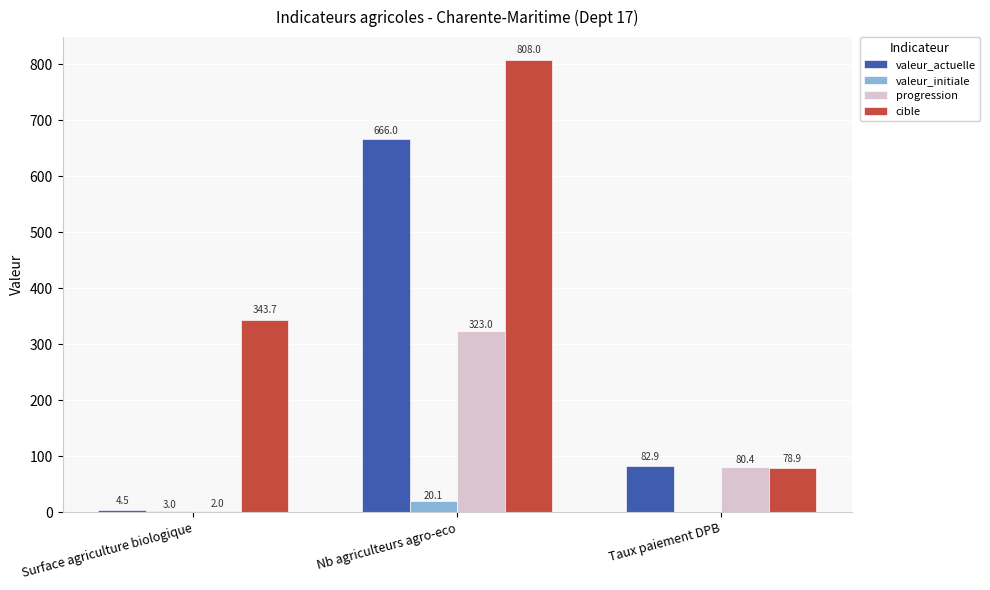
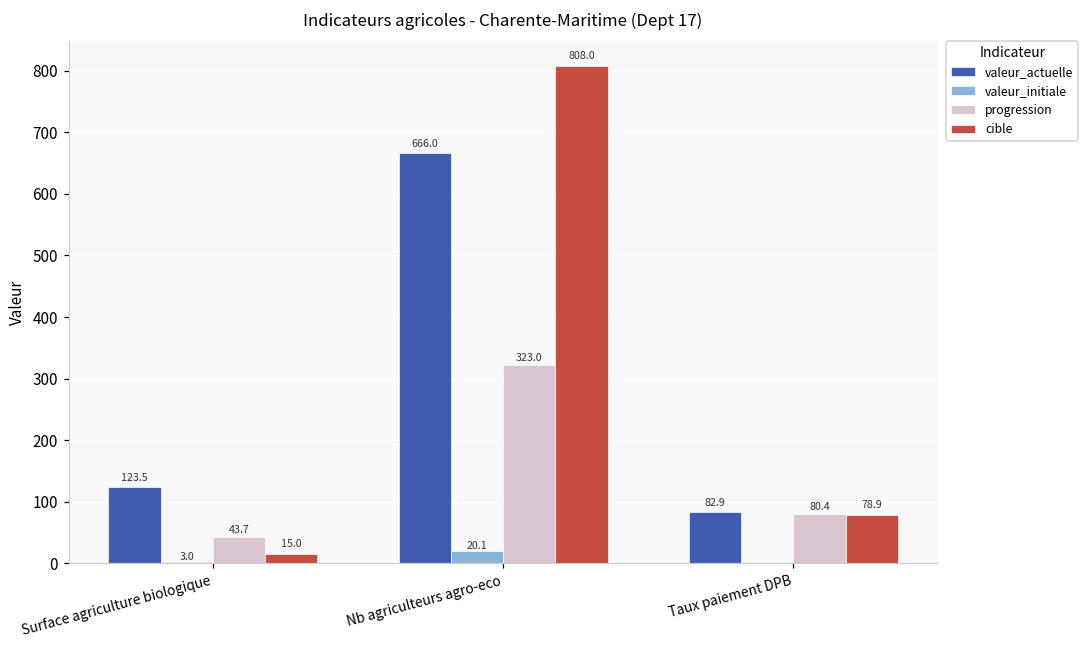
valeur_actuelle, Surface agriculture biologique: 4.5 -> 123.5
progression, Surface agriculture biologique: 2.0 -> 43.7
cible, Surface agriculture biologique: 343.7 -> 15.0
